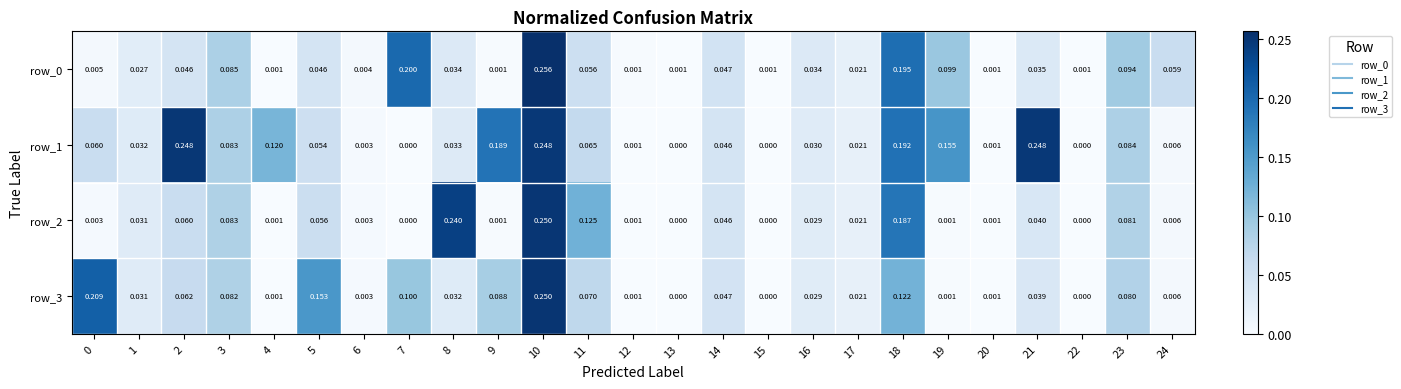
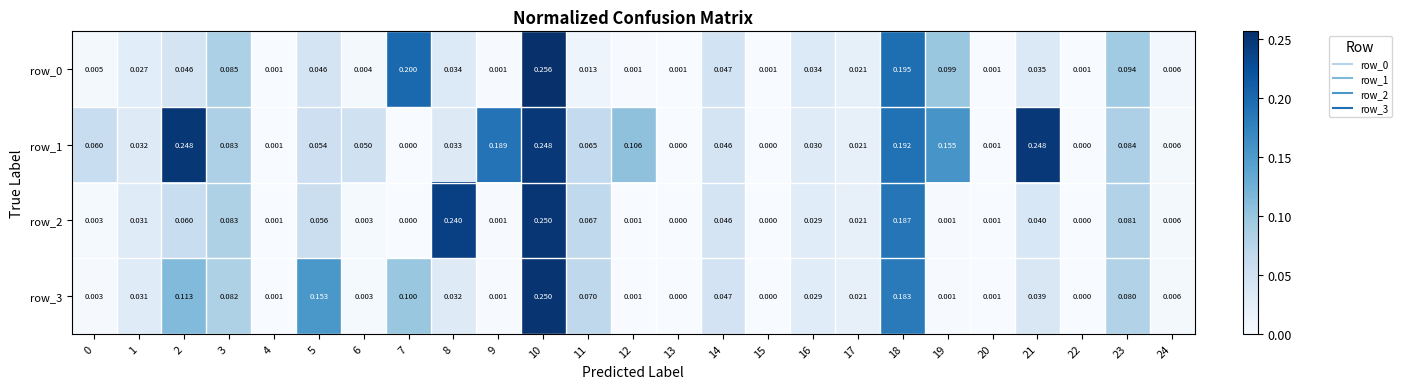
row_0, 11: 0.056 -> 0.013
row_0, 24: 0.059 -> 0.006
row_1, 4: 0.120 -> 0.001
row_1, 6: 0.003 -> 0.050
row_1, 12: 0.001 -> 0.106
row_2, 11: 0.125 -> 0.067
row_3, 0: 0.209 -> 0.003
row_3, 2: 0.062 -> 0.113
row_3, 9: 0.088 -> 0.001
row_3, 18: 0.122 -> 0.183
